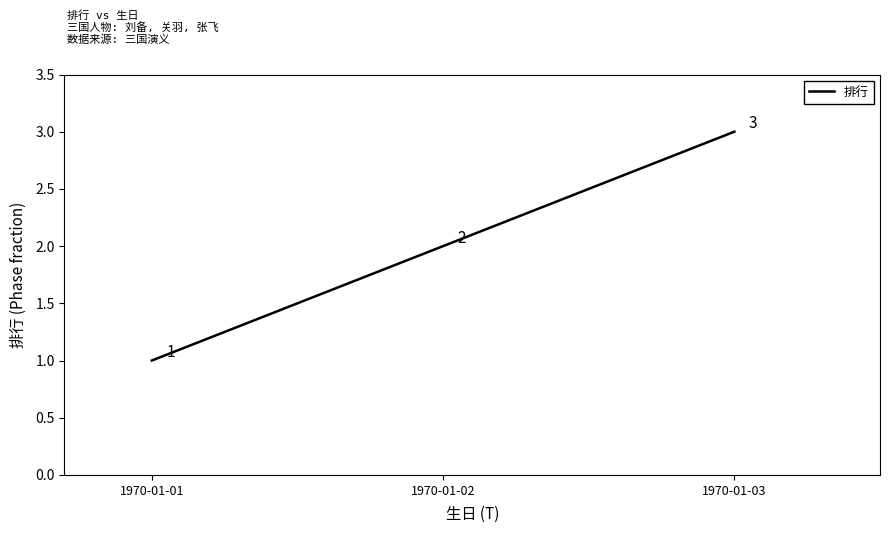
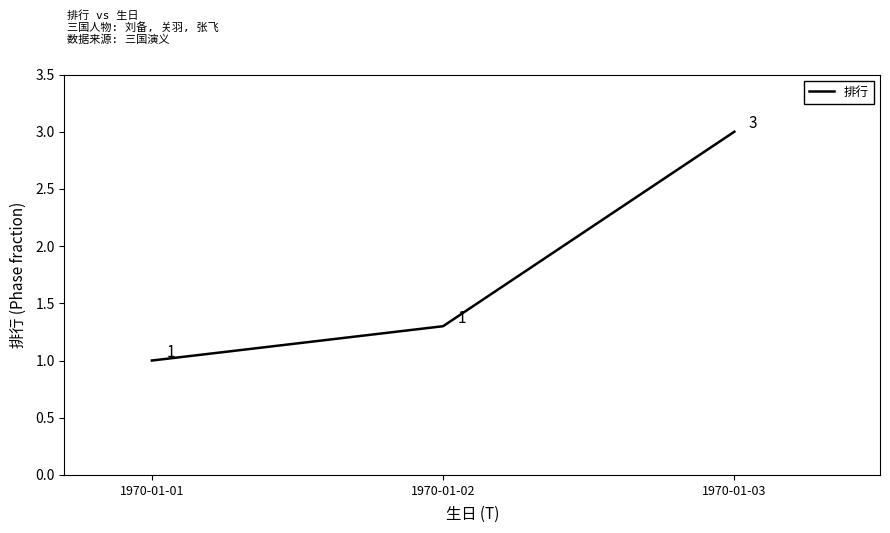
1970-01-02: 2 -> 1
